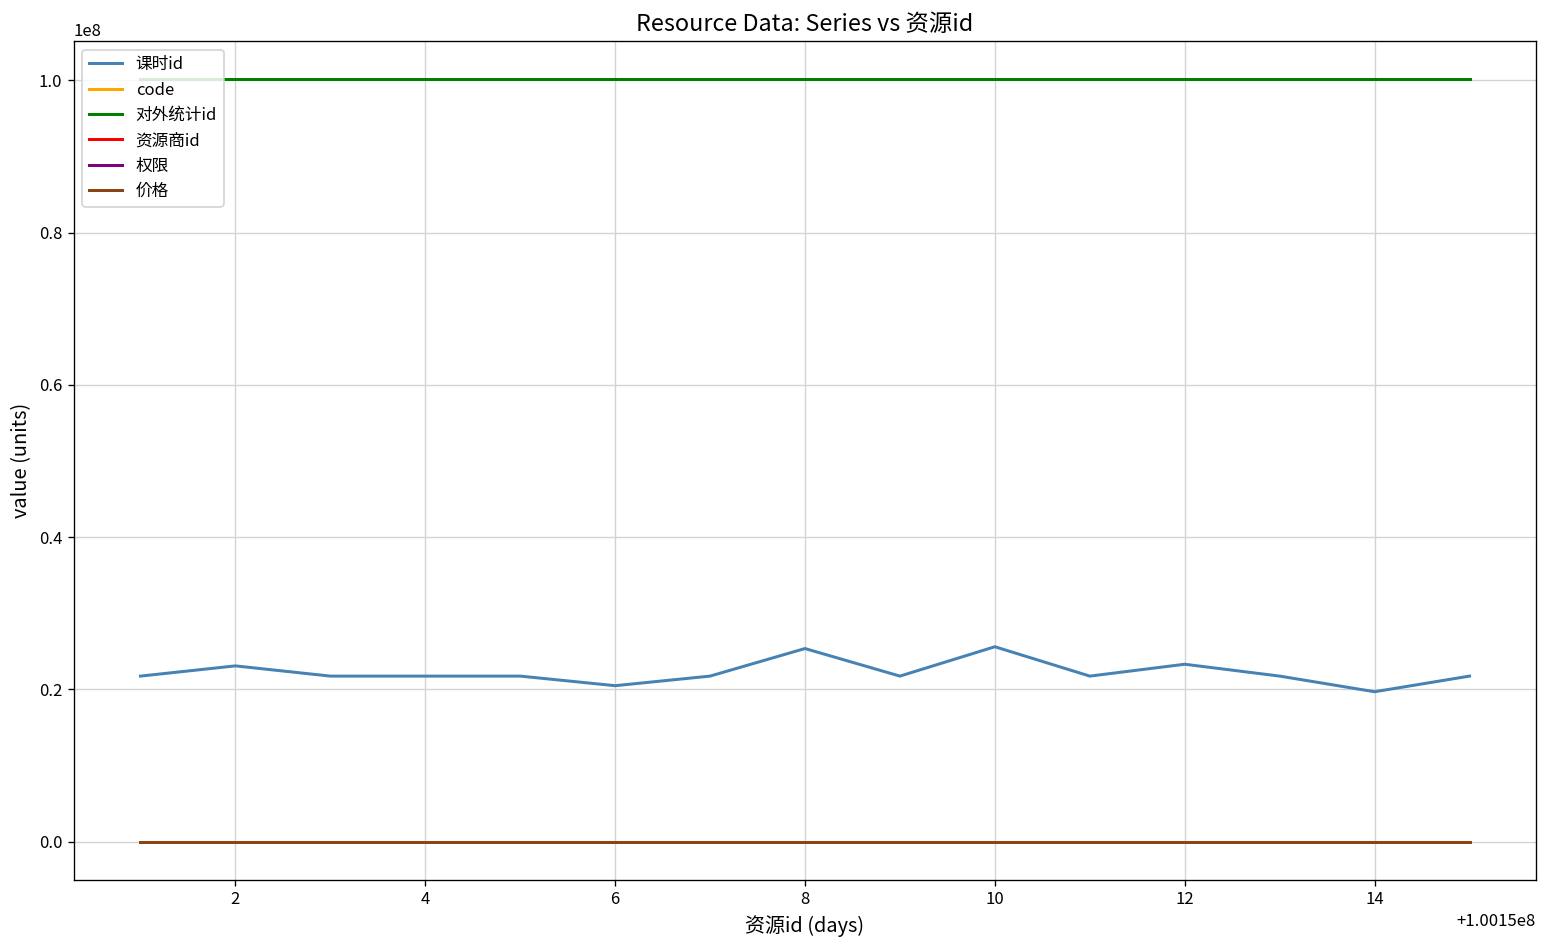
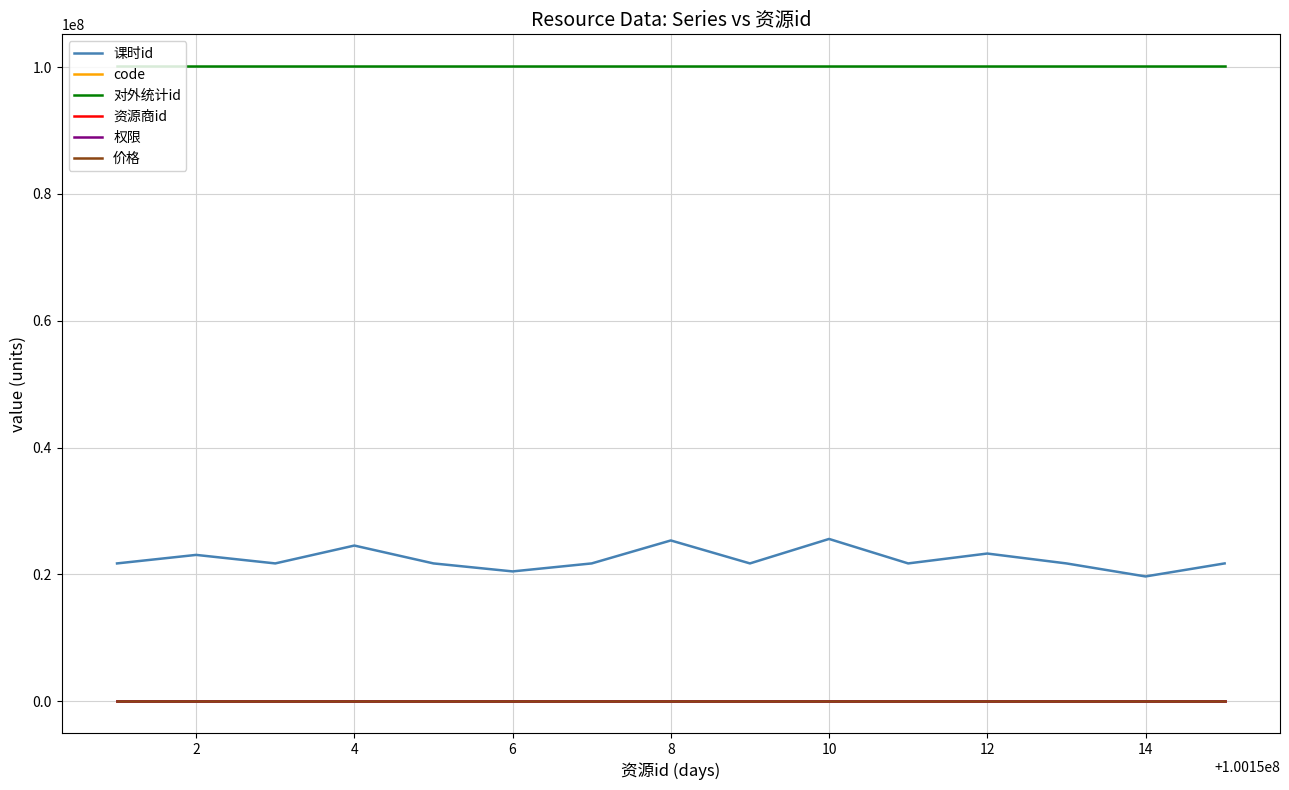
课时id, 4: 22000000 -> 25000000
